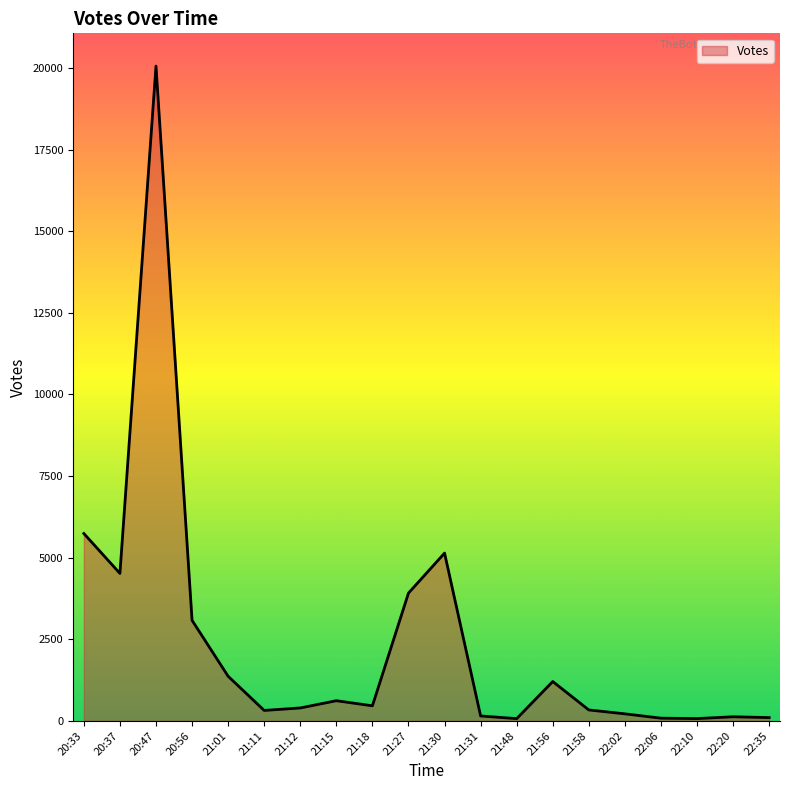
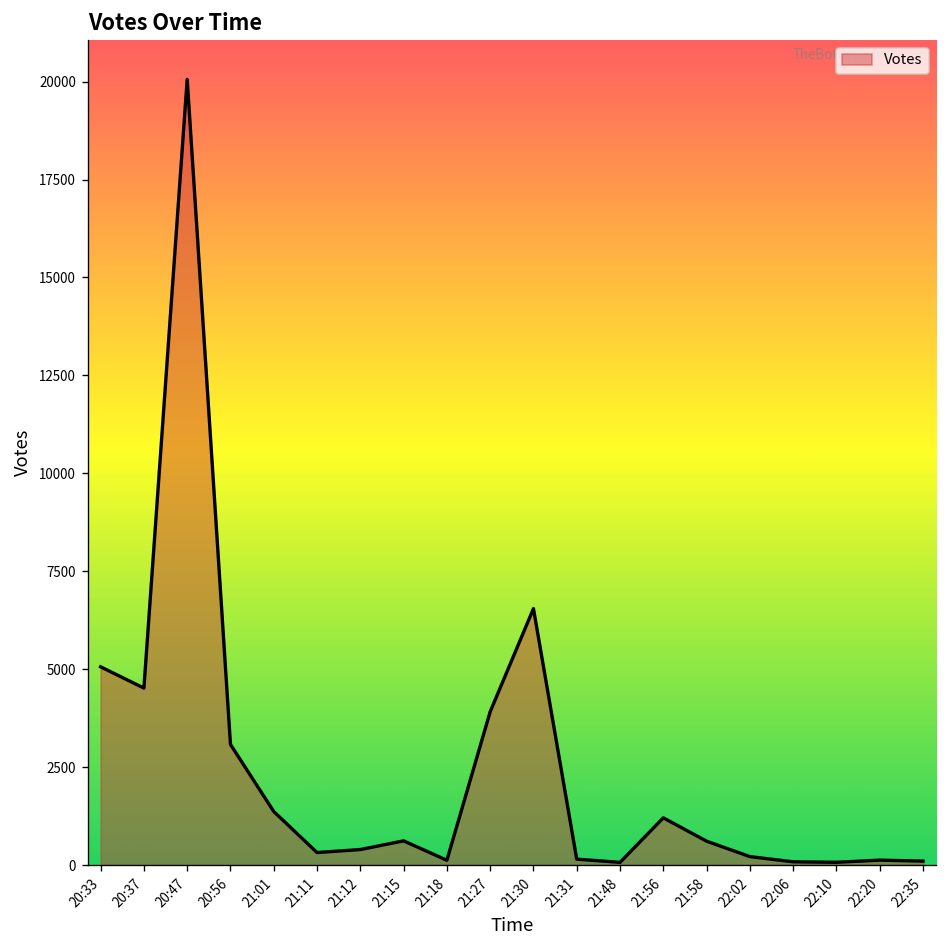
20:33: 5700 -> 5100
21:18: 500 -> 100
21:30: 5100 -> 6500
21:58: 300 -> 600
